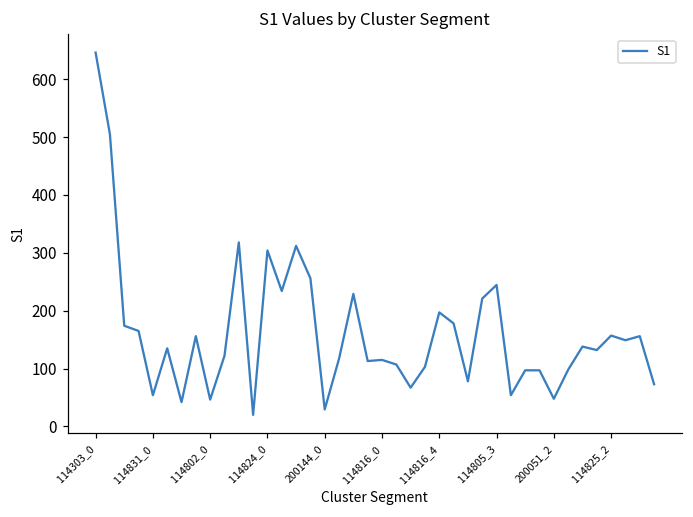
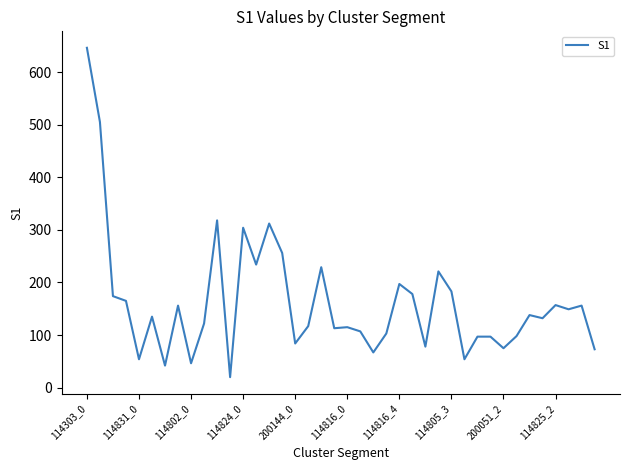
200144_0: 30 -> 80
114805_3: 240 -> 180
200051_2: 50 -> 80
